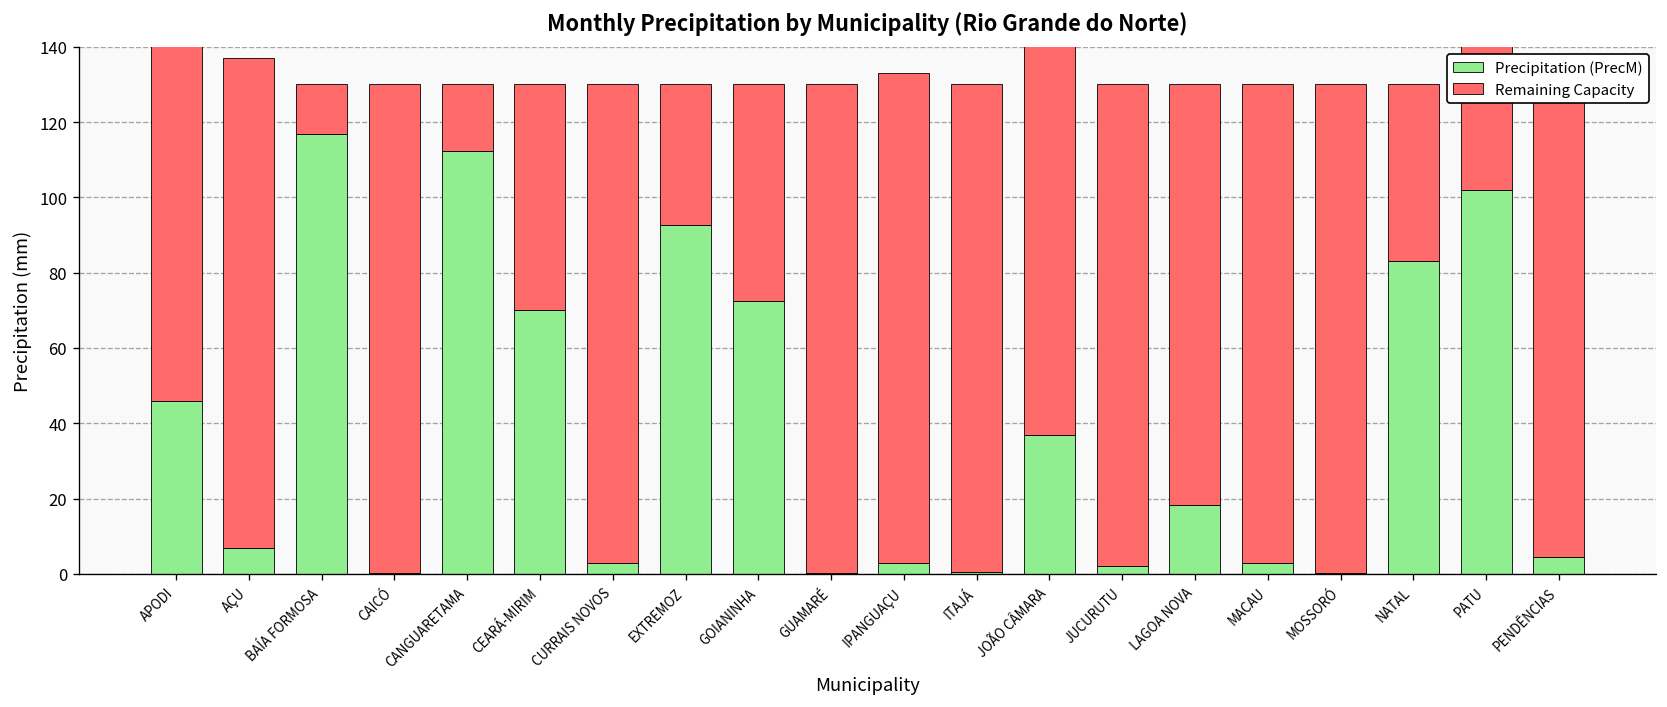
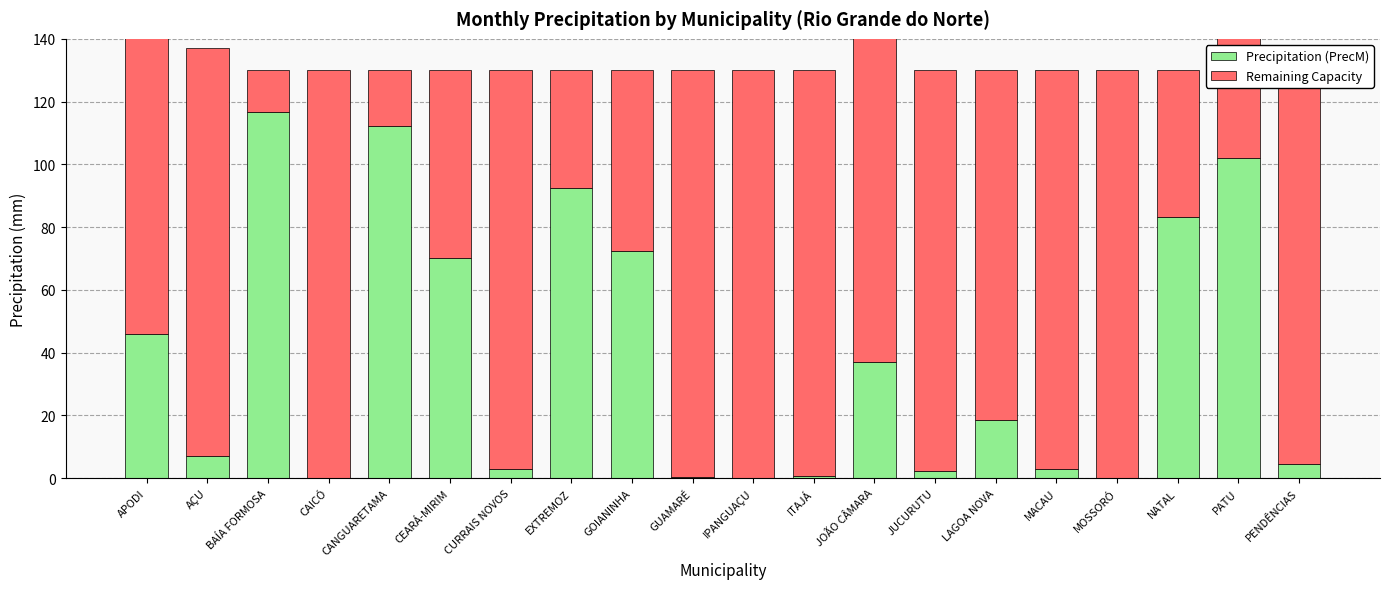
Precipitation (PrecM), IPANGUAÇU: 3 -> 0
